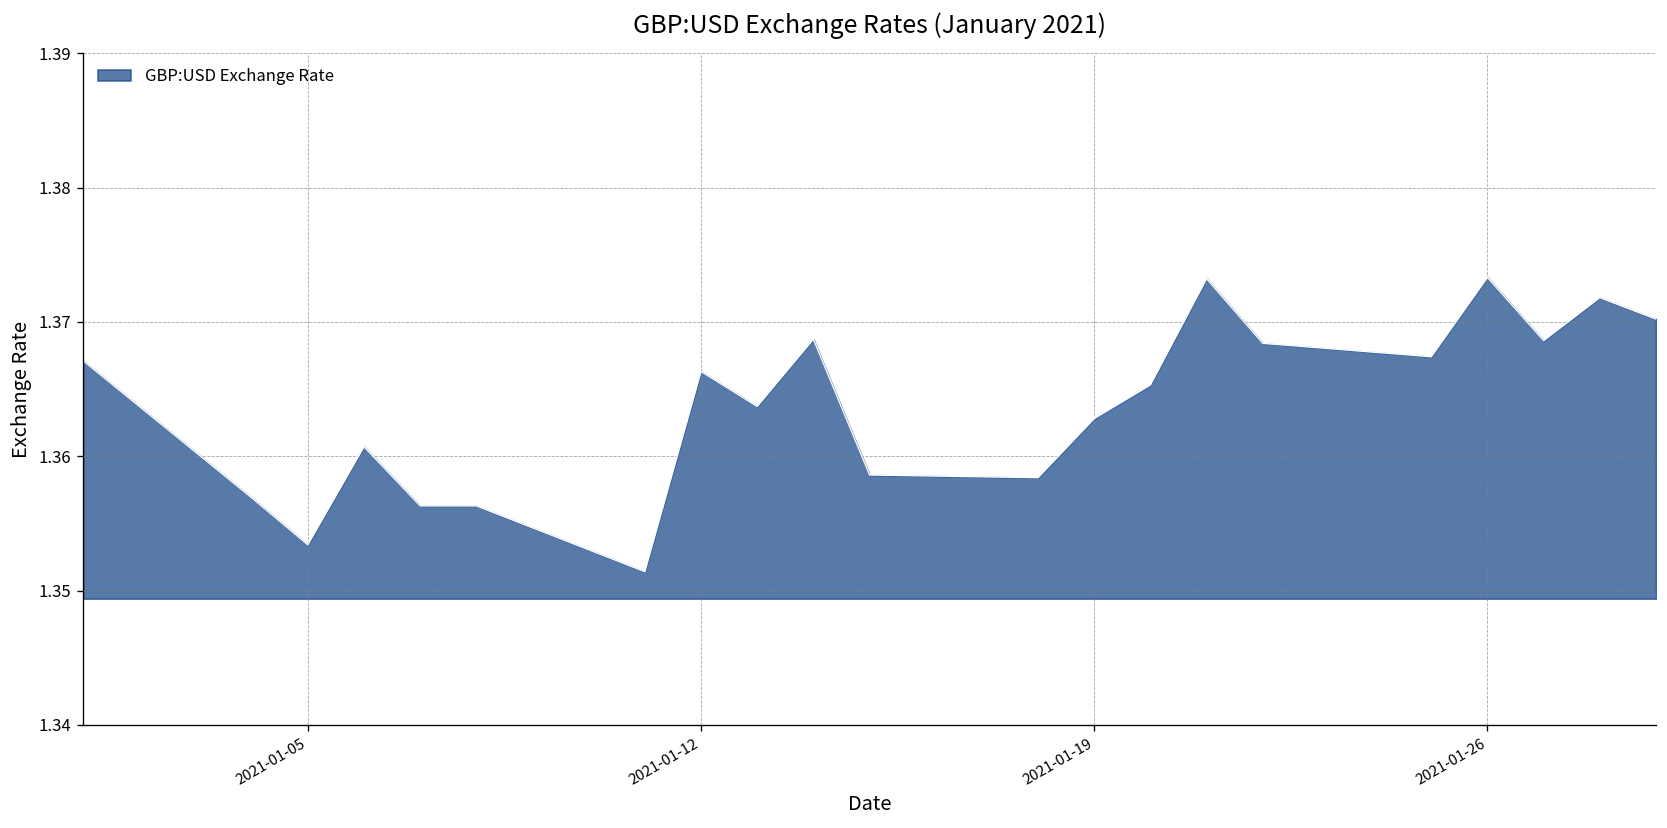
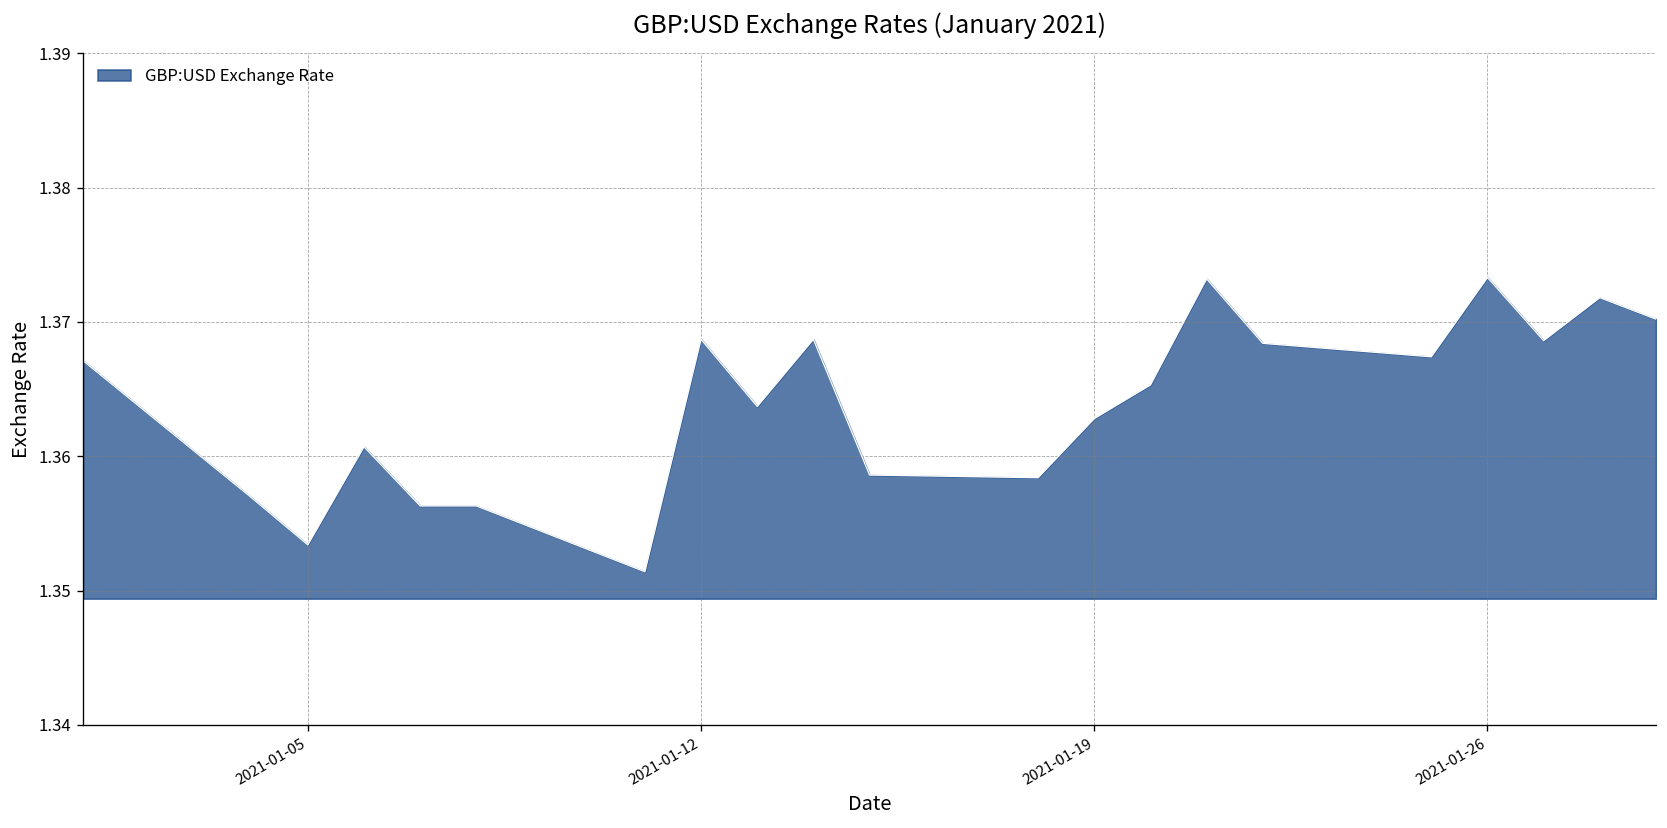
2021-01-12: 1.3663 -> 1.3687
